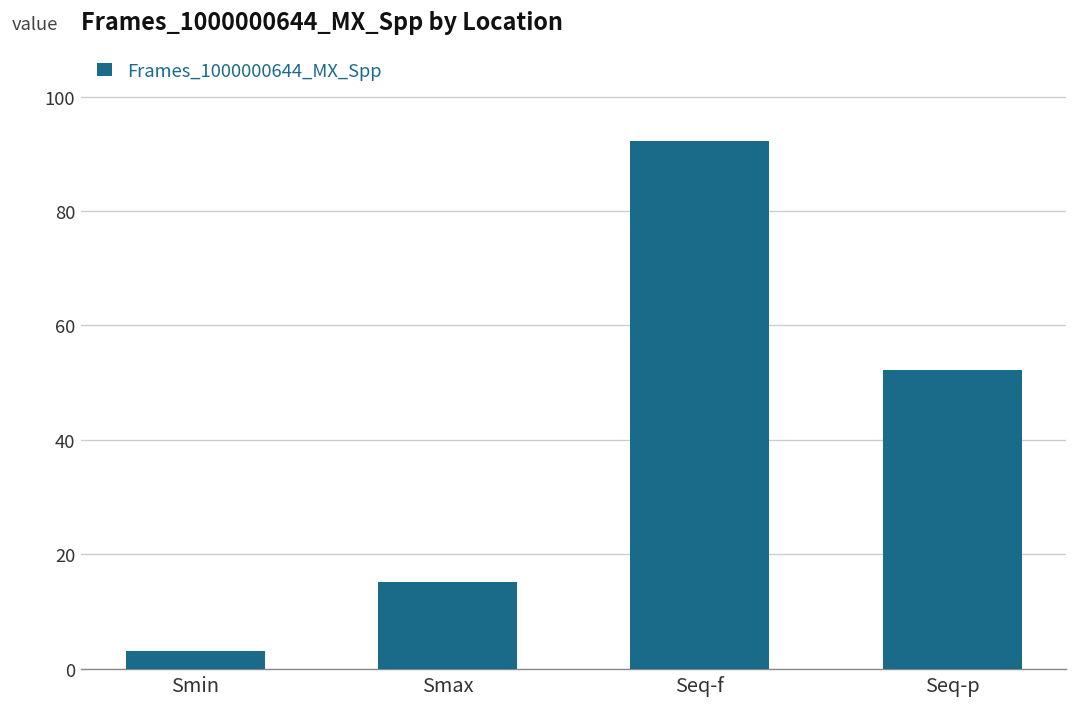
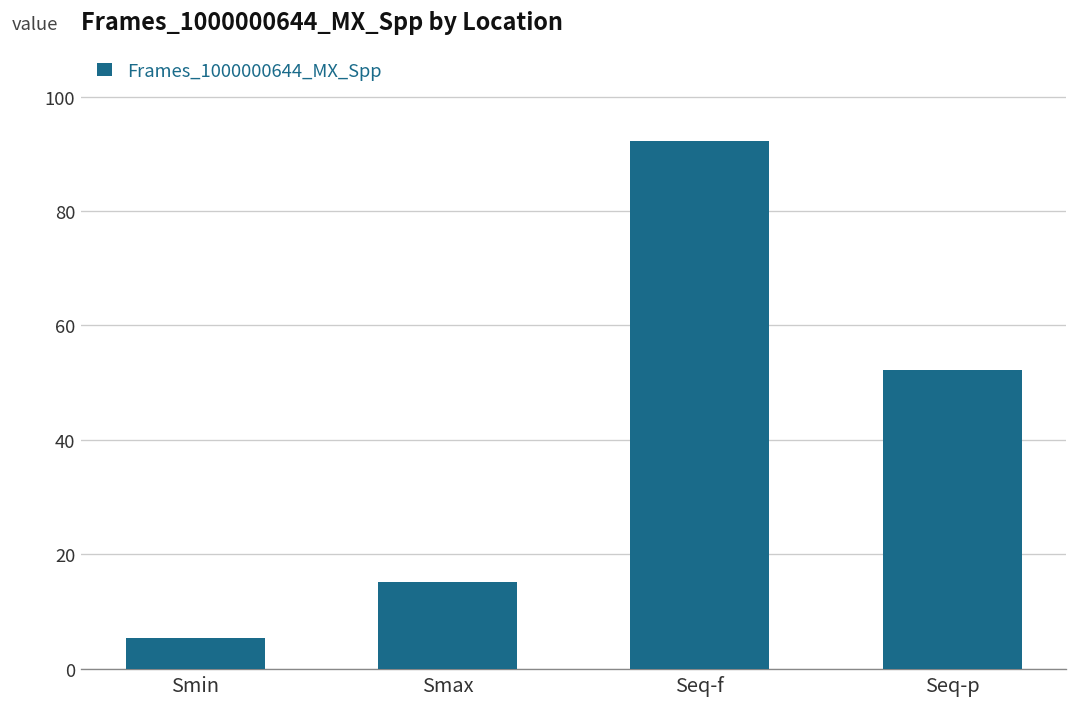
Smin: 3 -> 5
